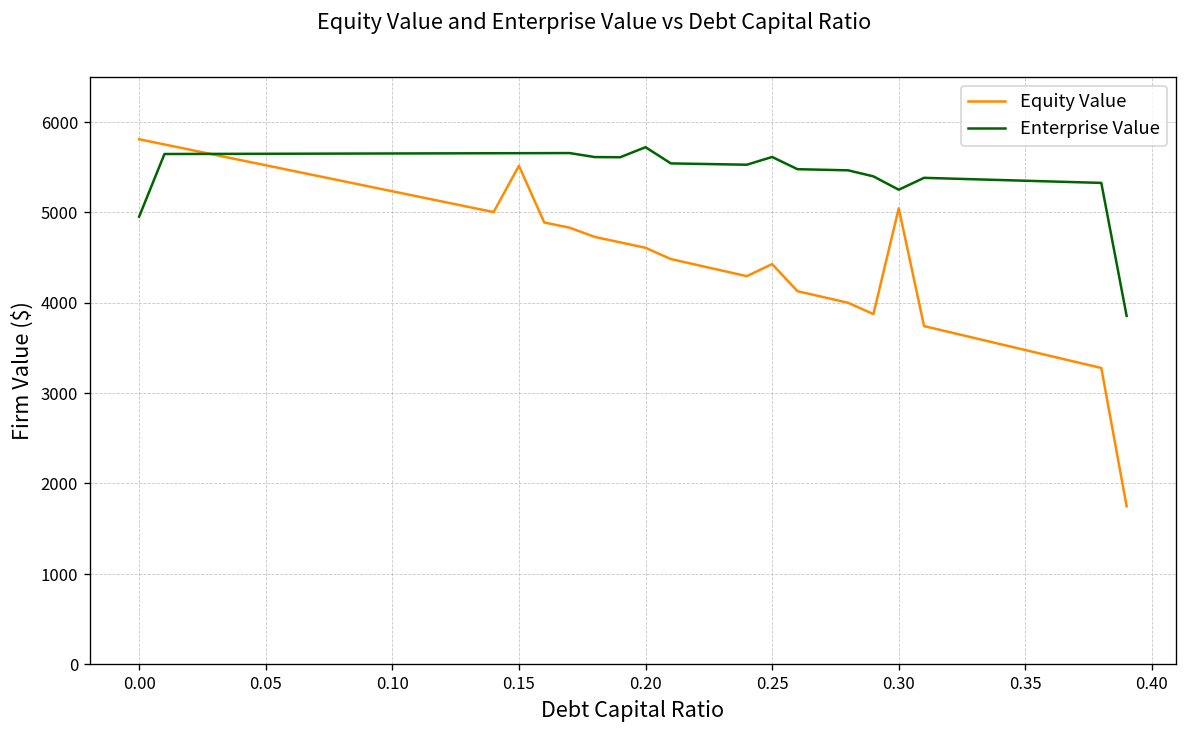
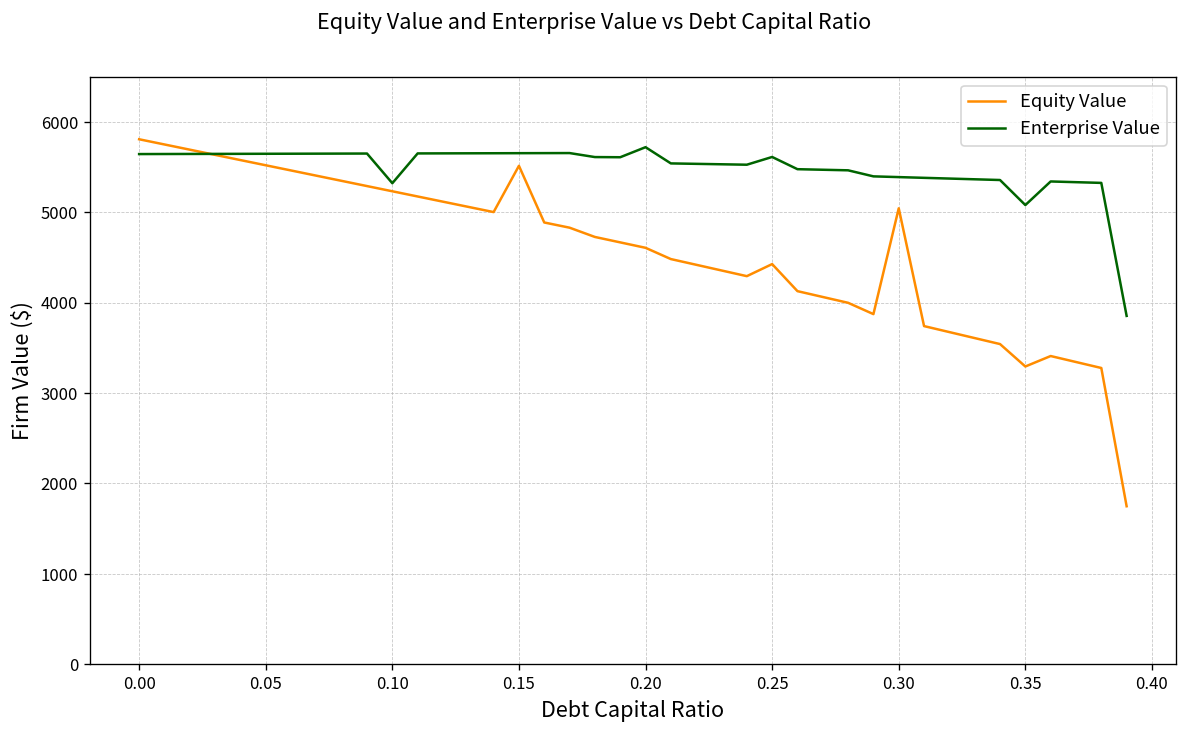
Enterprise Value, 0.00: 5000 -> 5600
Enterprise Value, 0.10: 5600 -> 5300
Enterprise Value, 0.30: 5200 -> 5400
Equity Value, 0.35: 3500 -> 3300
Enterprise Value, 0.35: 5300 -> 5100
